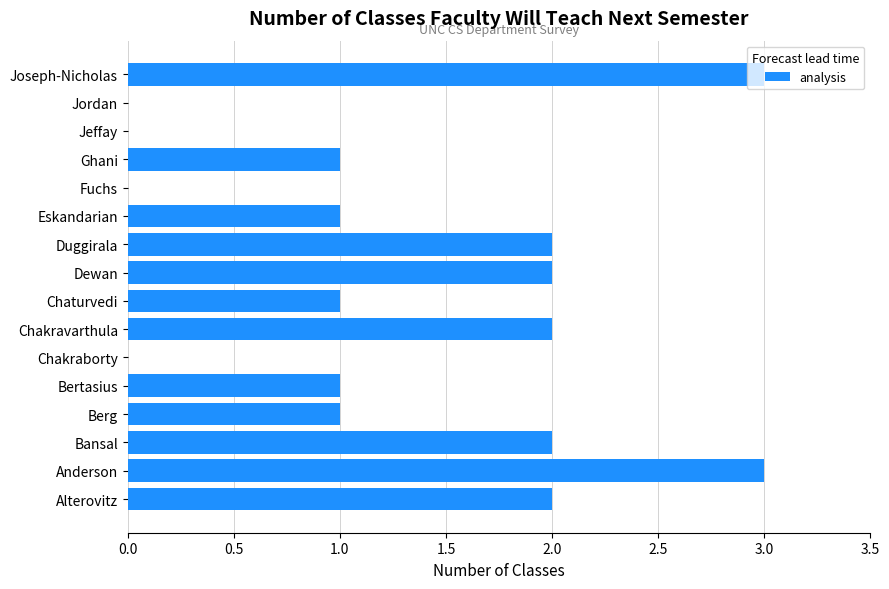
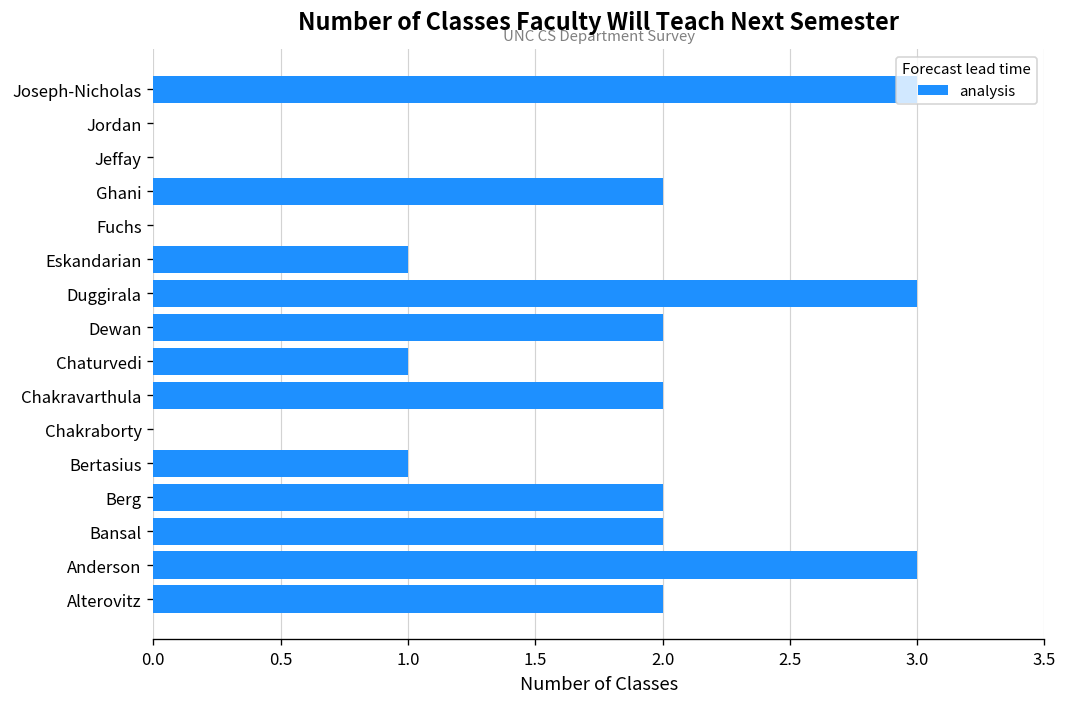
Ghani: 1 -> 2
Duggirala: 2 -> 3
Berg: 1 -> 2
